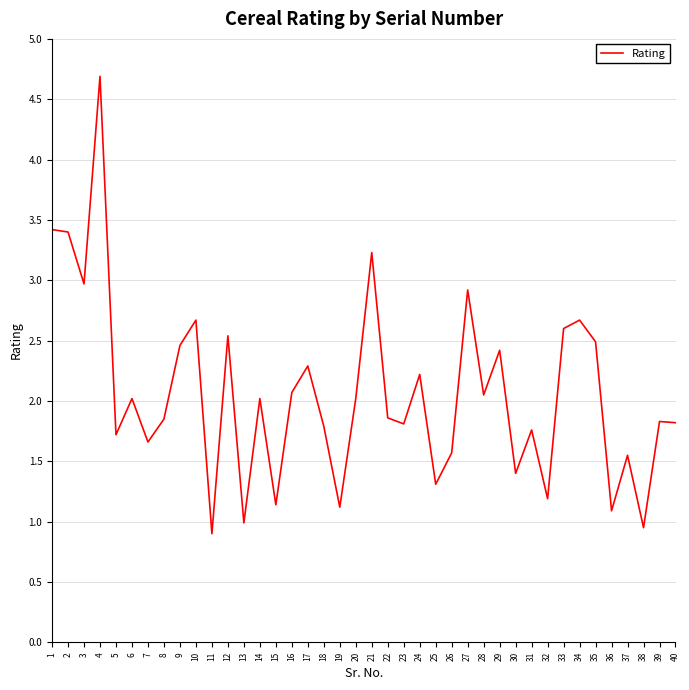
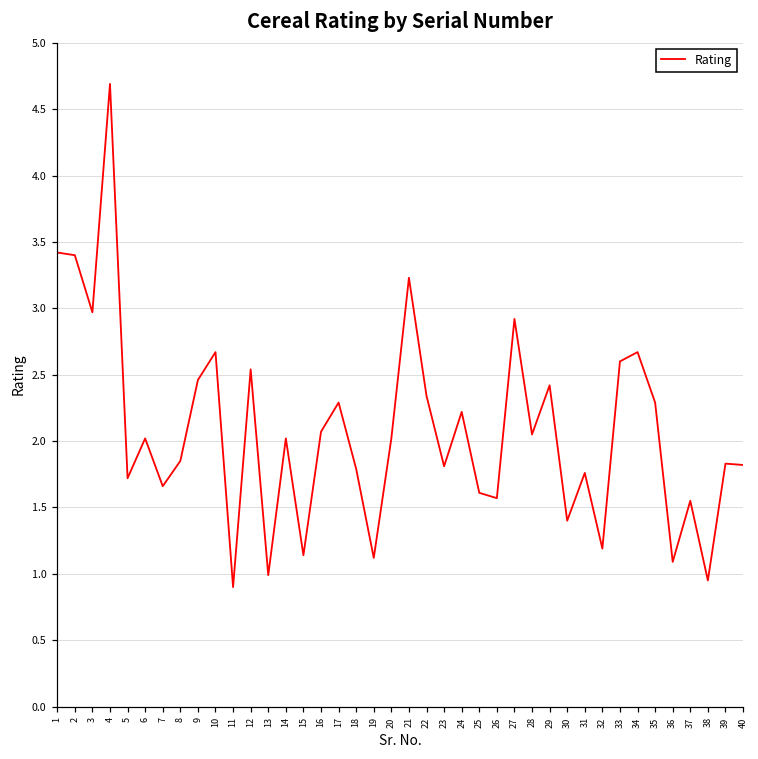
22: 1.86 -> 2.34
25: 1.31 -> 1.61
35: 2.49 -> 2.29
